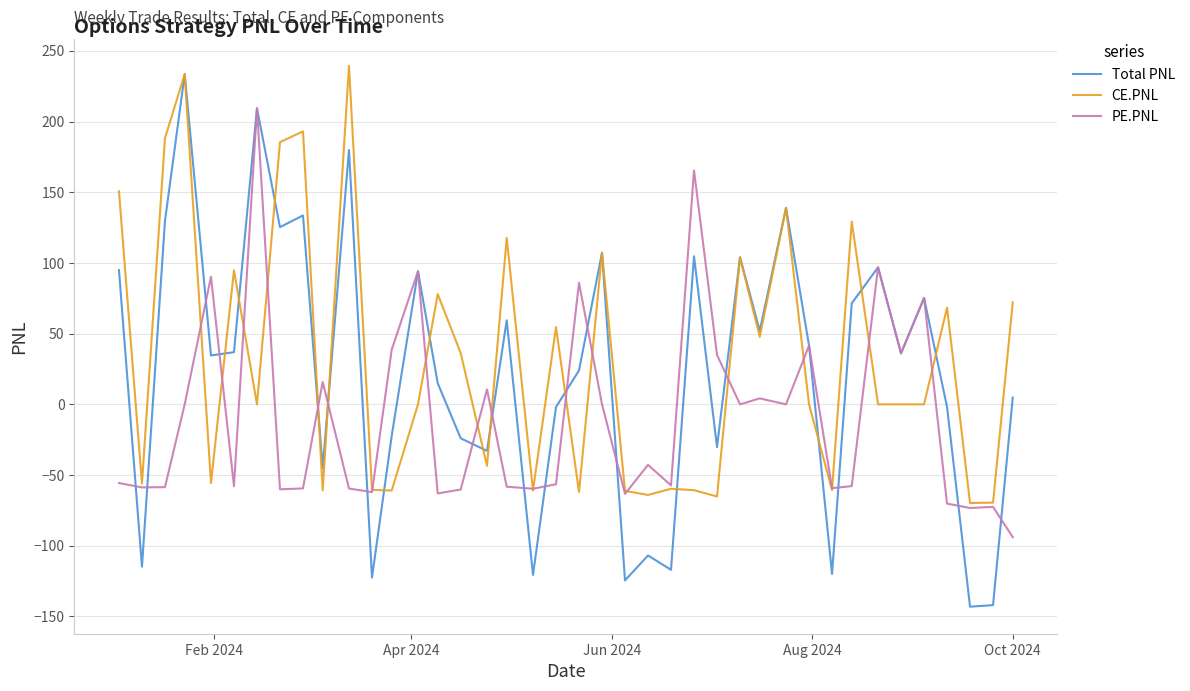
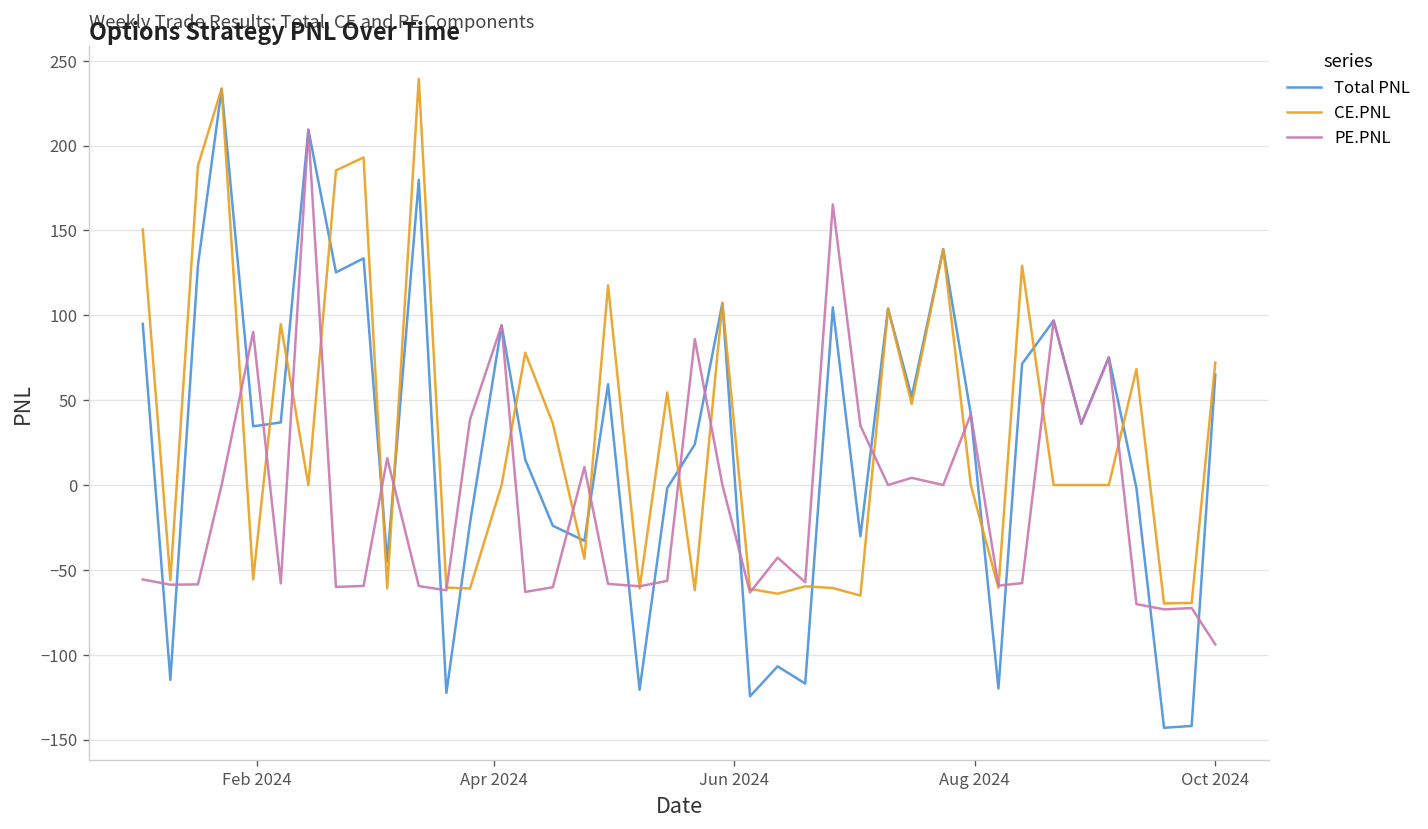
Total PNL, Oct 2024: 5 -> 65
